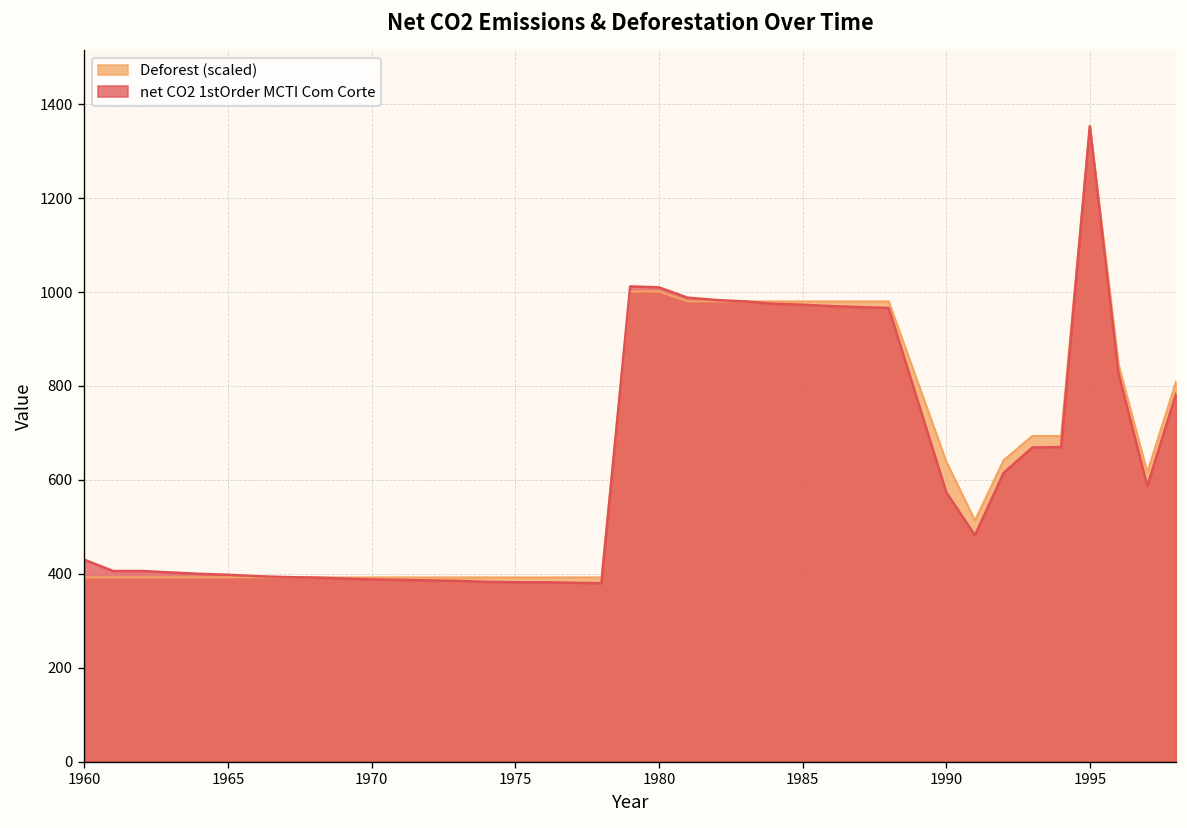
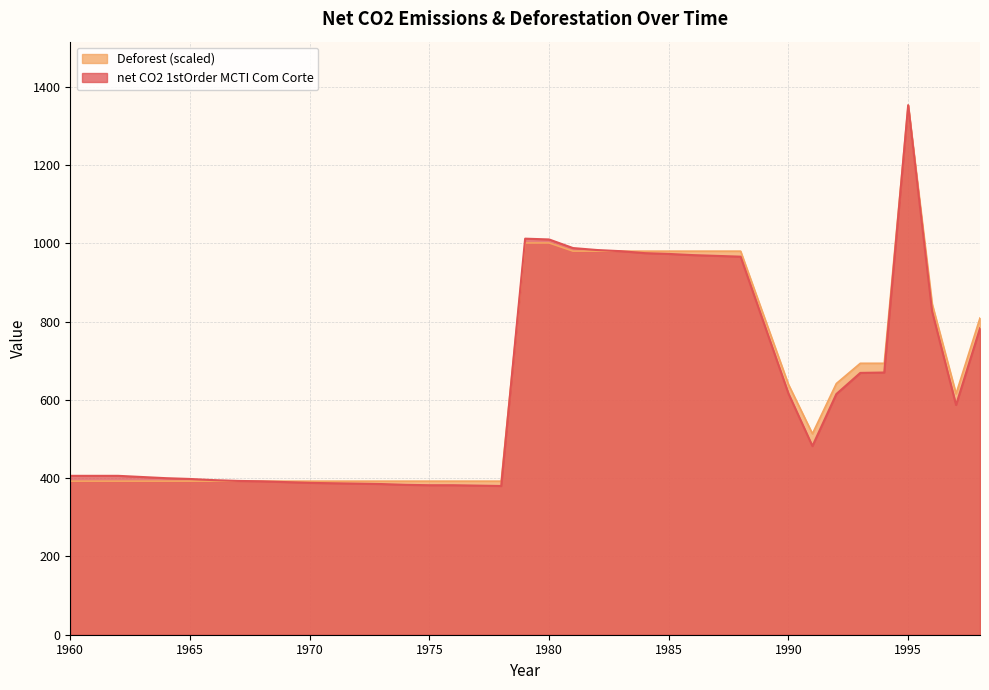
net CO2 1stOrder MCTI Com Corte, 1960: 430 -> 410
net CO2 1stOrder MCTI Com Corte, 1990: 570 -> 620
